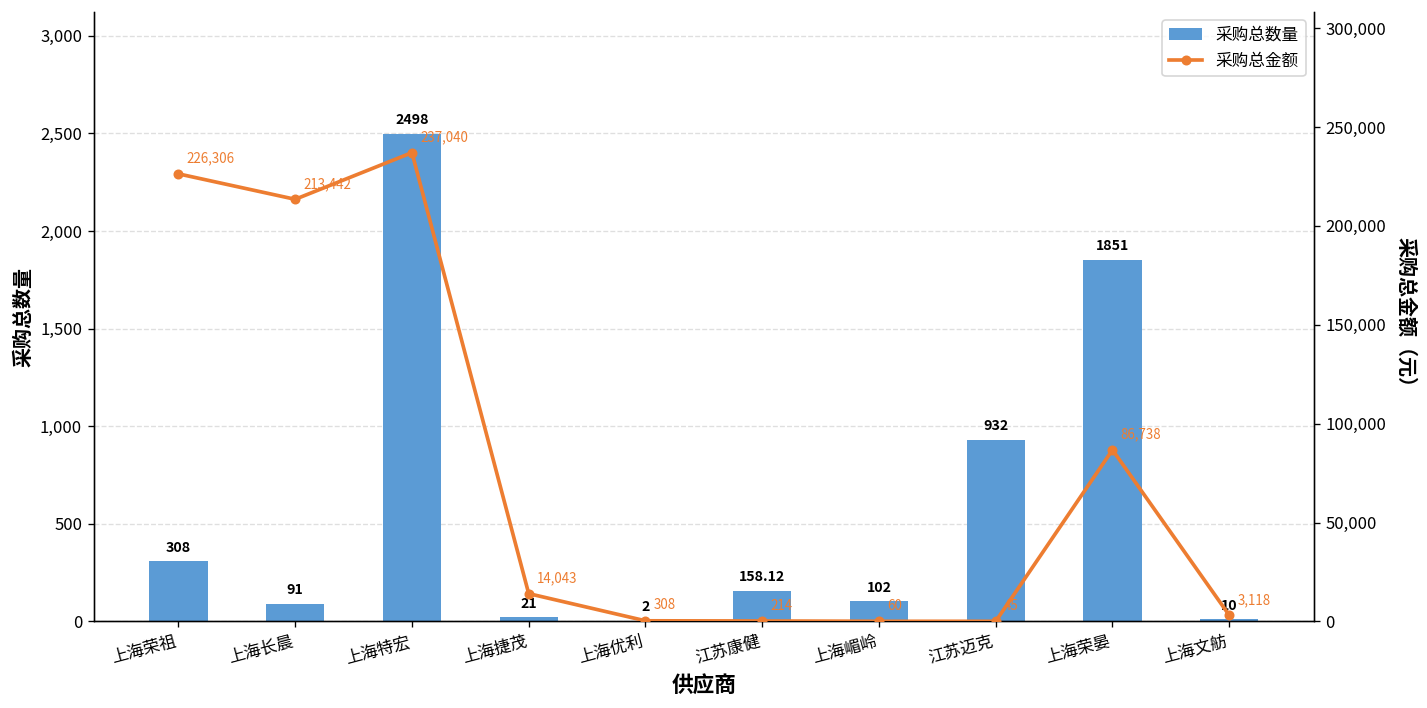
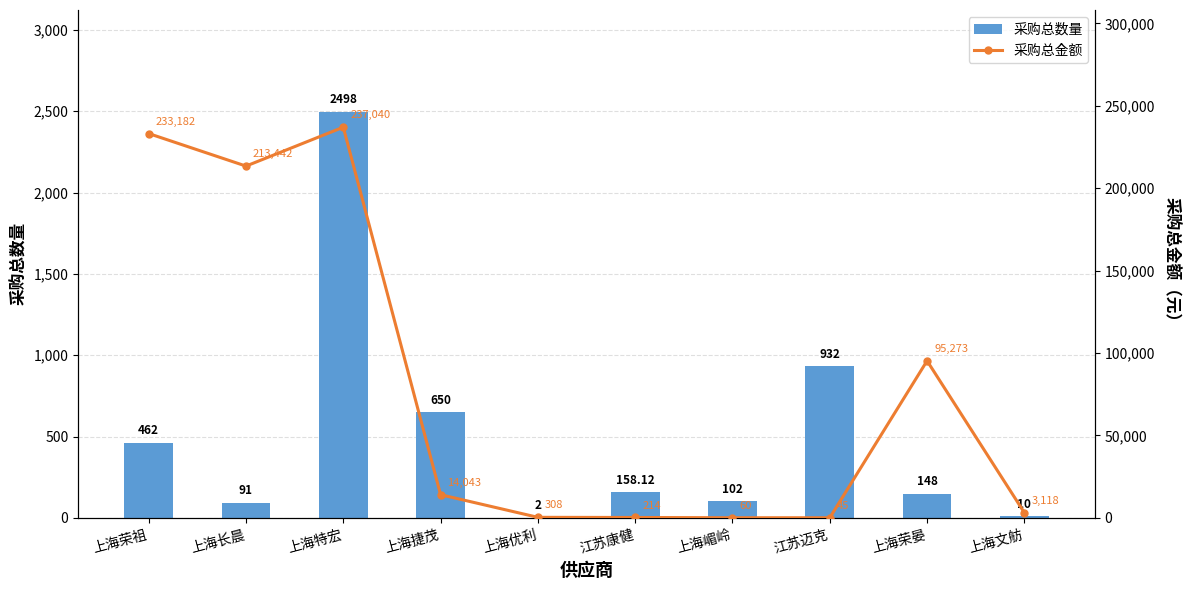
采购总数量, 上海荣祖: 308 -> 462
采购总数量, 上海捷茂: 21 -> 650
采购总数量, 上海荣晏: 1851 -> 148
采购总金额, 上海荣祖: 226,306 -> 233,182
采购总金额, 上海荣晏: 86,738 -> 95,273
